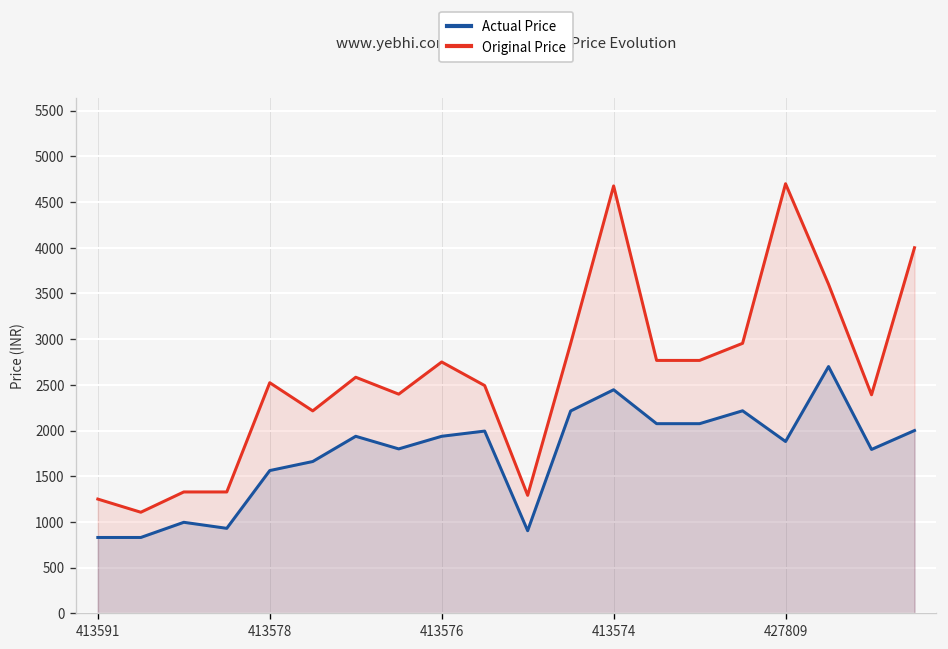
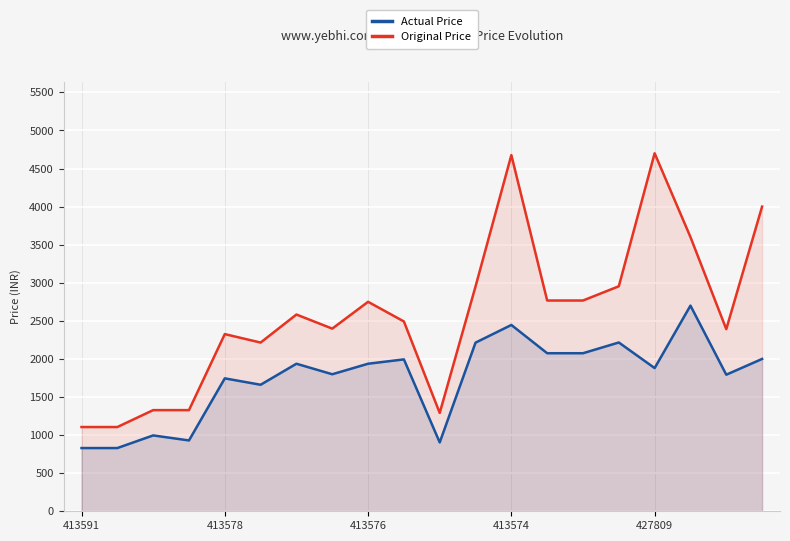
Original Price, 413591: 1300 -> 1100
Actual Price, 413578: 1600 -> 1700
Original Price, 413578: 2500 -> 2300
